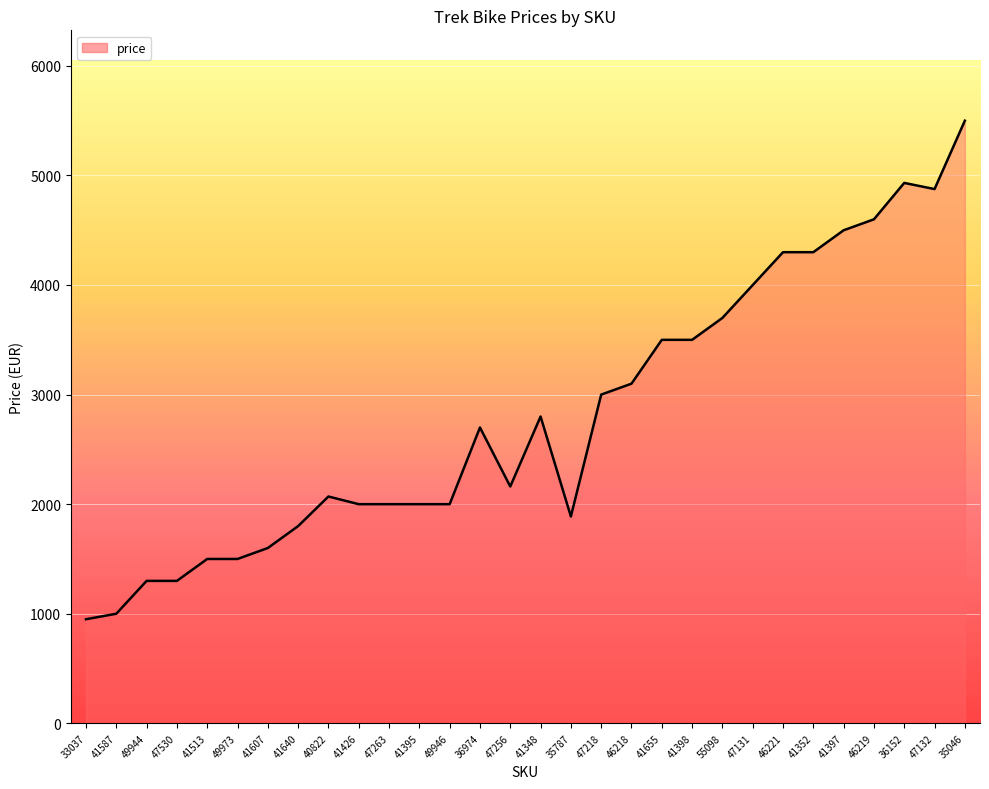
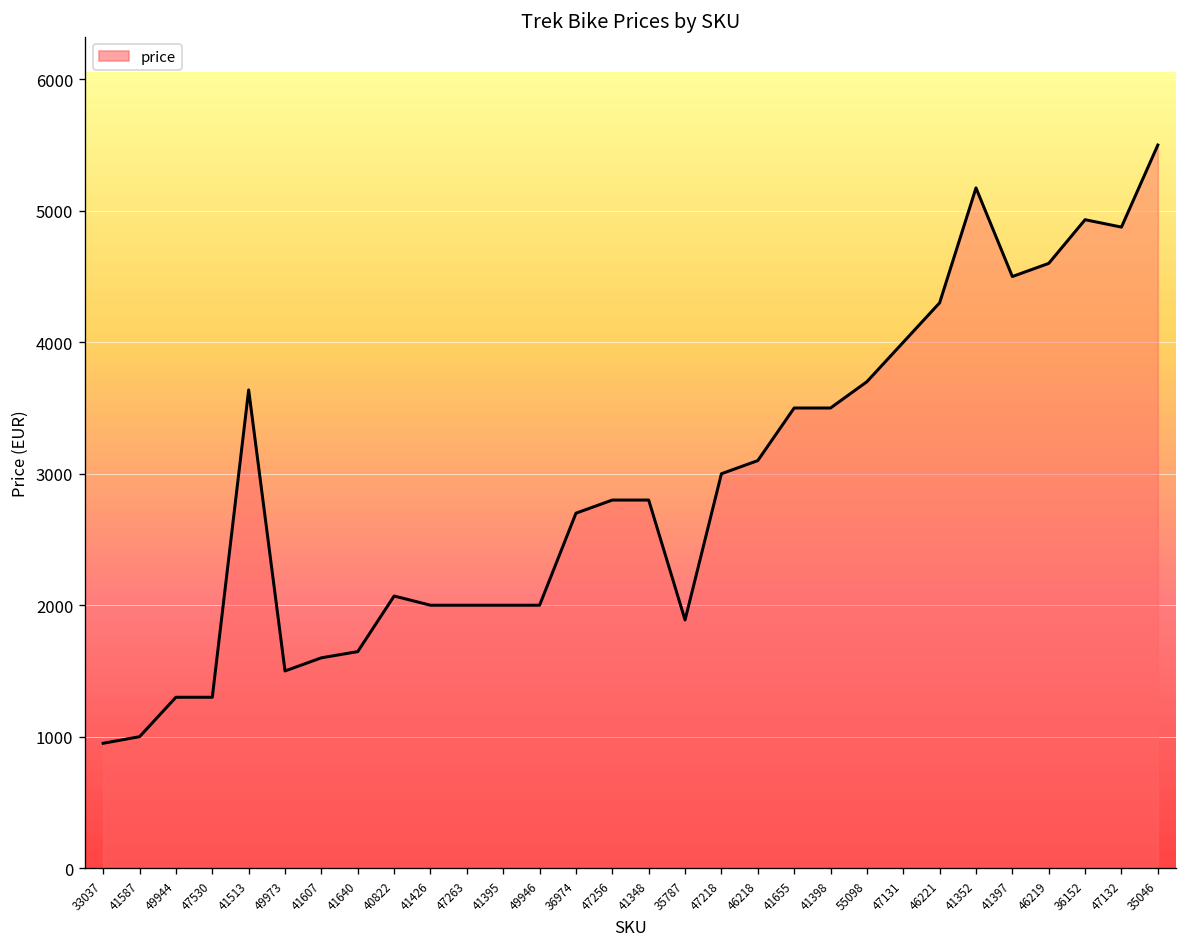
41513: 1500 -> 3640
41640: 1800 -> 1650
47256: 2160 -> 2800
41352: 4300 -> 5170
